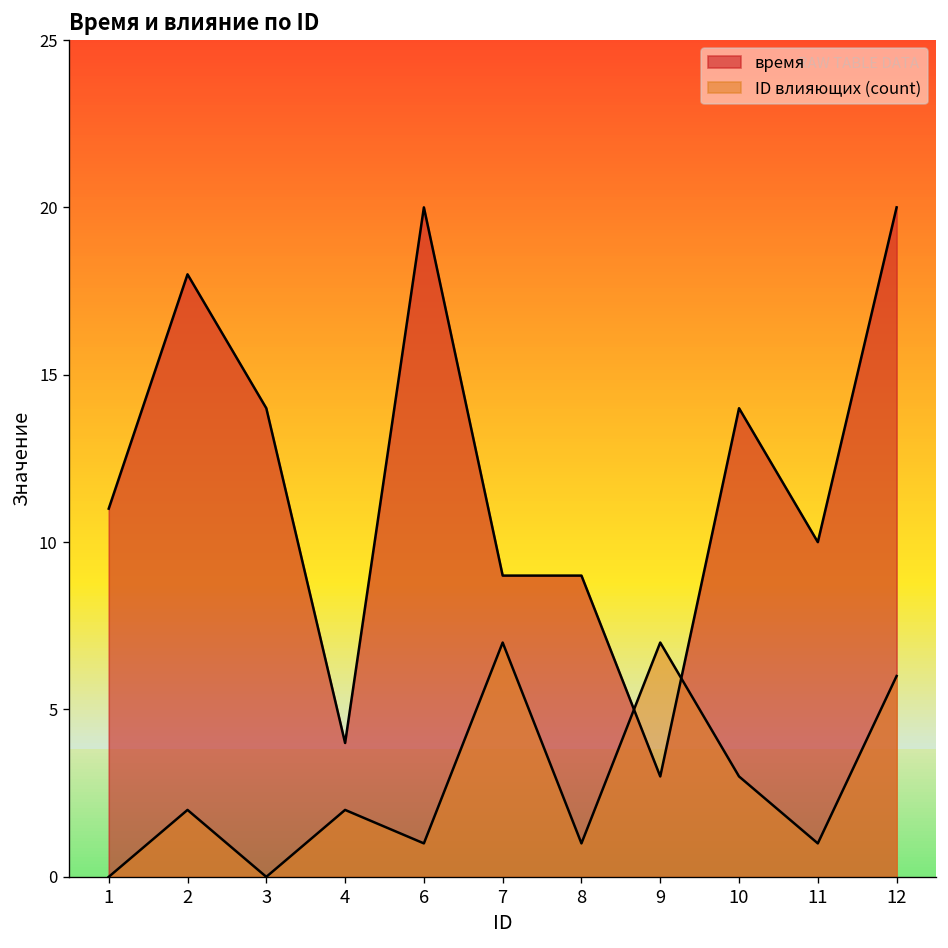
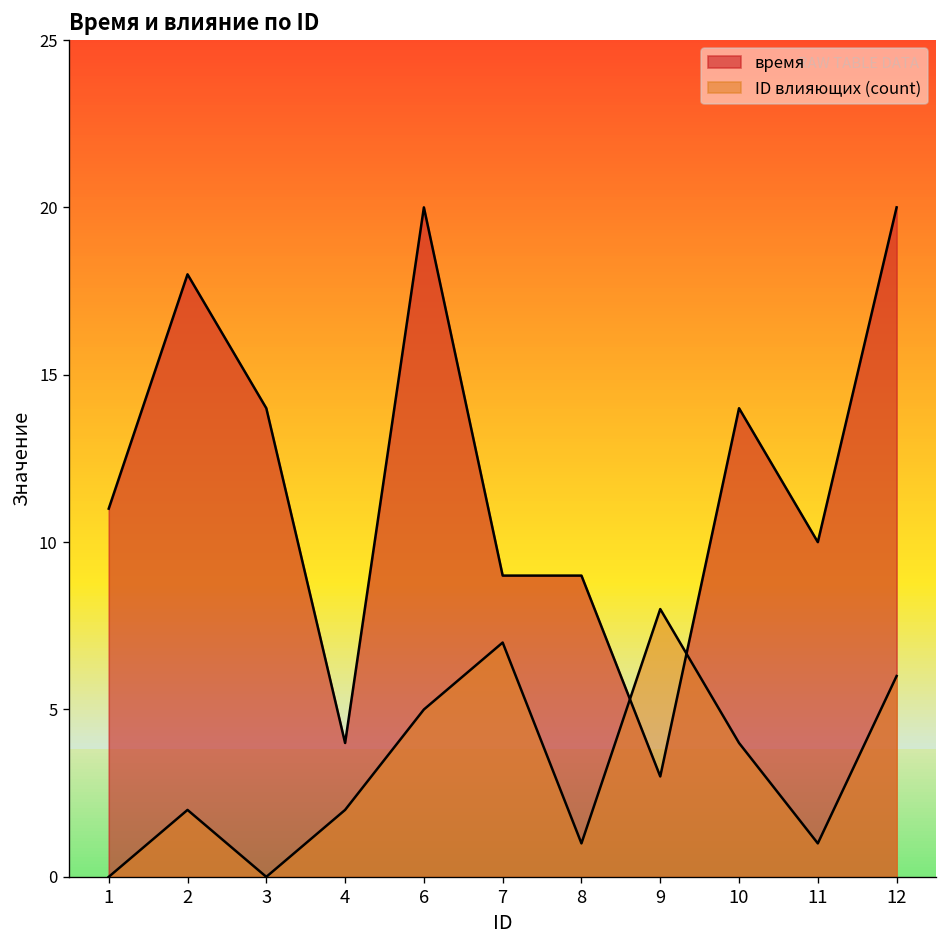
ID влияющих (count), 6: 1 -> 5
ID влияющих (count), 9: 7 -> 8
ID влияющих (count), 10: 3 -> 4
